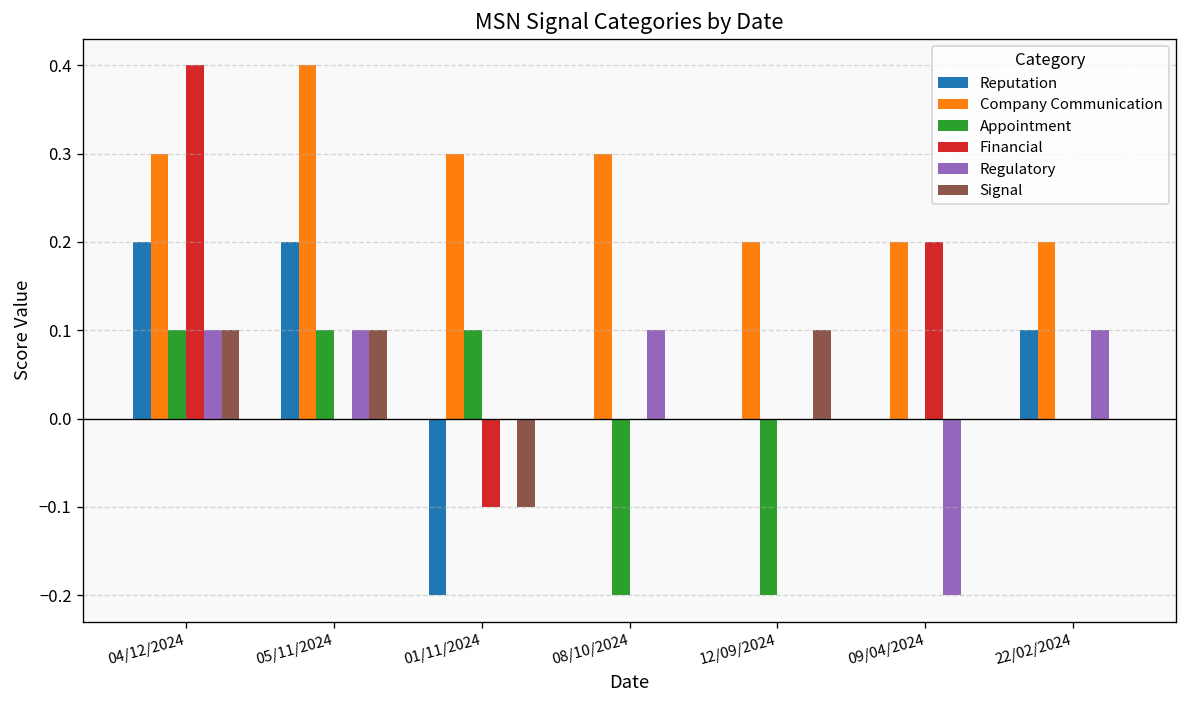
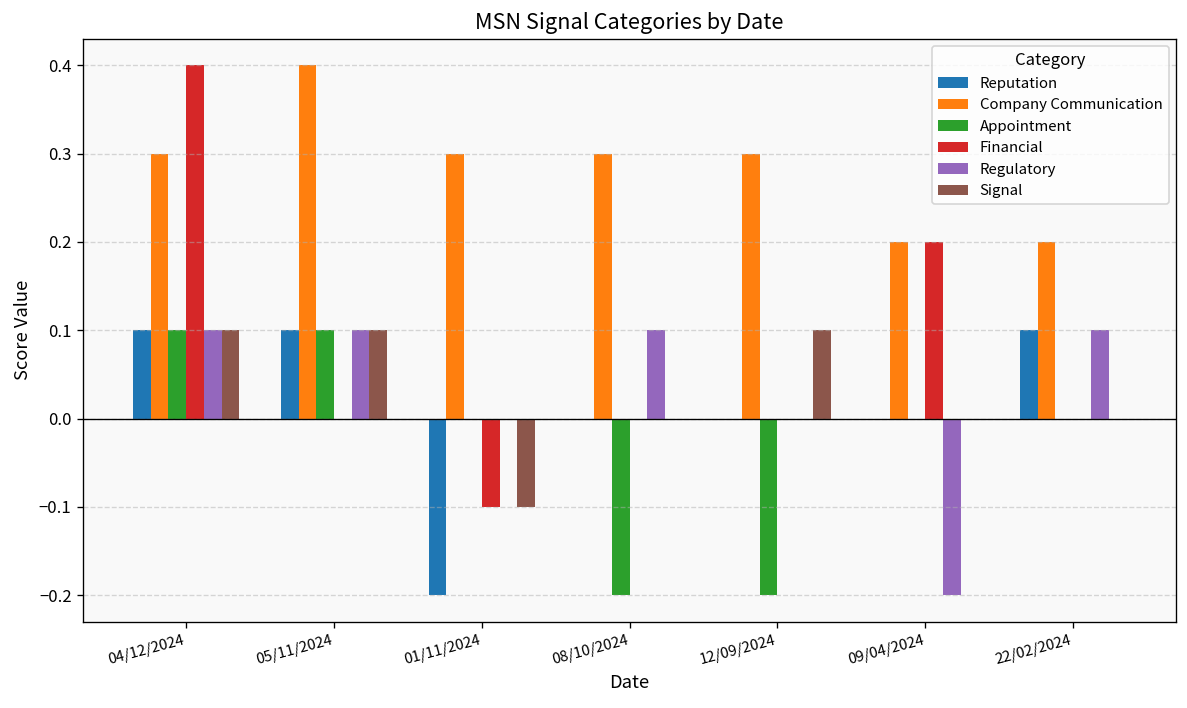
Reputation, 04/12/2024: 0.2 -> 0.1
Reputation, 05/11/2024: 0.2 -> 0.1
Appointment, 01/11/2024: 0.1 -> 0.0
Company Communication, 12/09/2024: 0.2 -> 0.3
